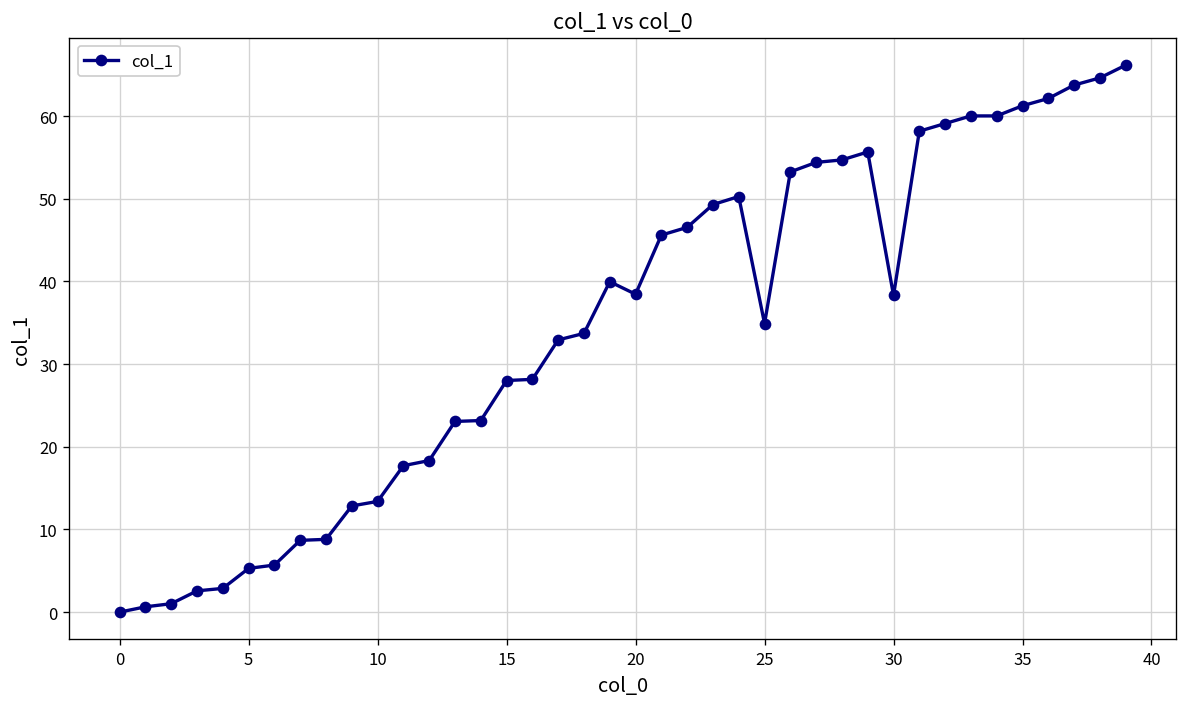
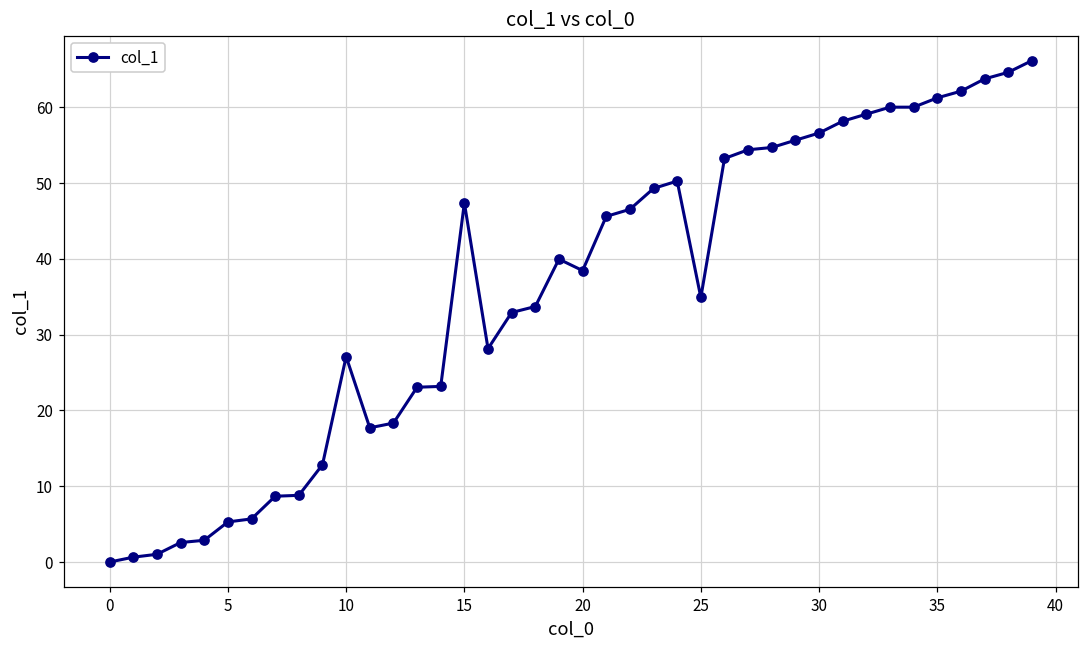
10: 13 -> 27
15: 28 -> 47
30: 38 -> 57
